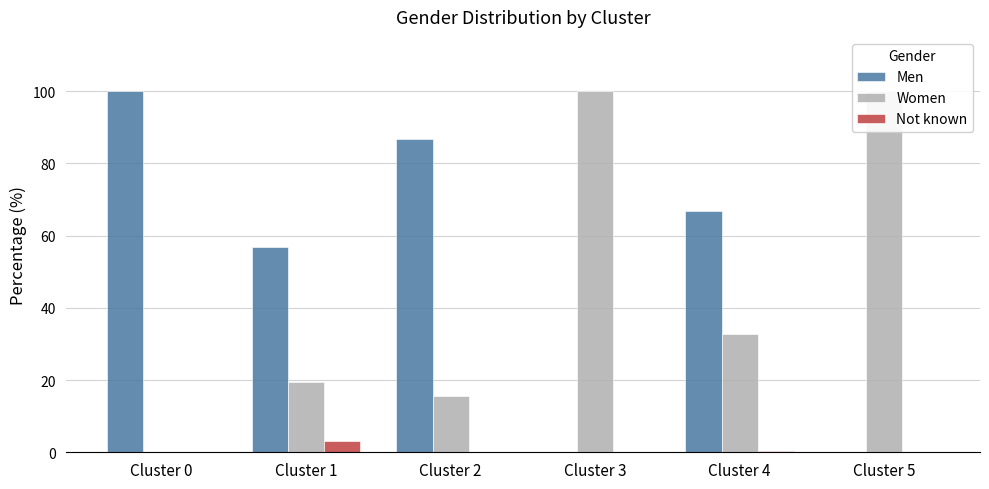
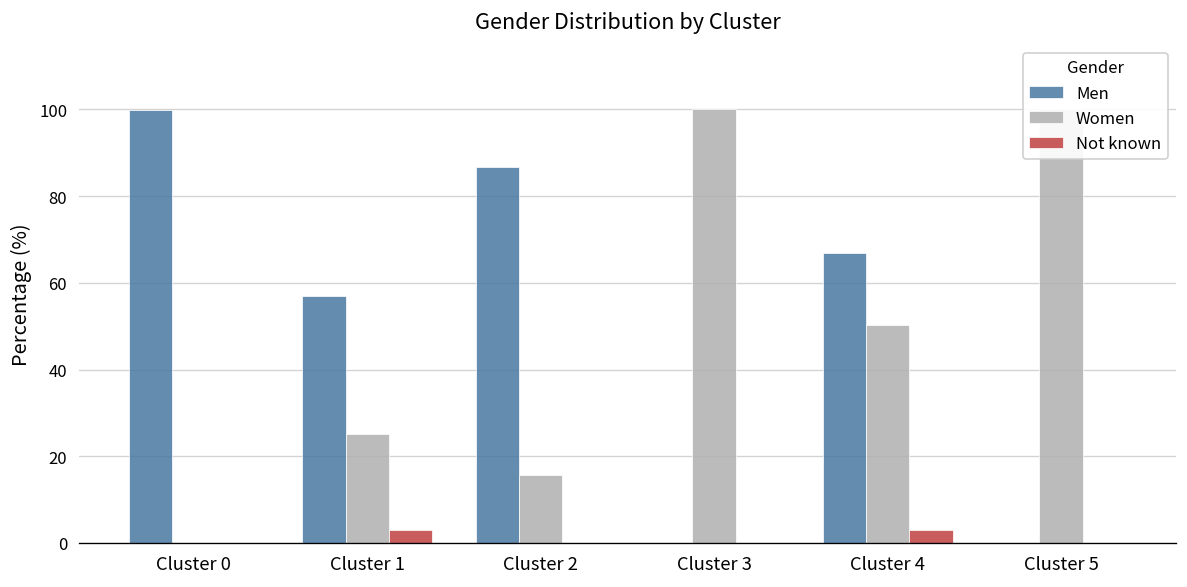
Women, Cluster 1: 19 -> 25
Women, Cluster 4: 33 -> 50
Not known, Cluster 4: 0 -> 3
